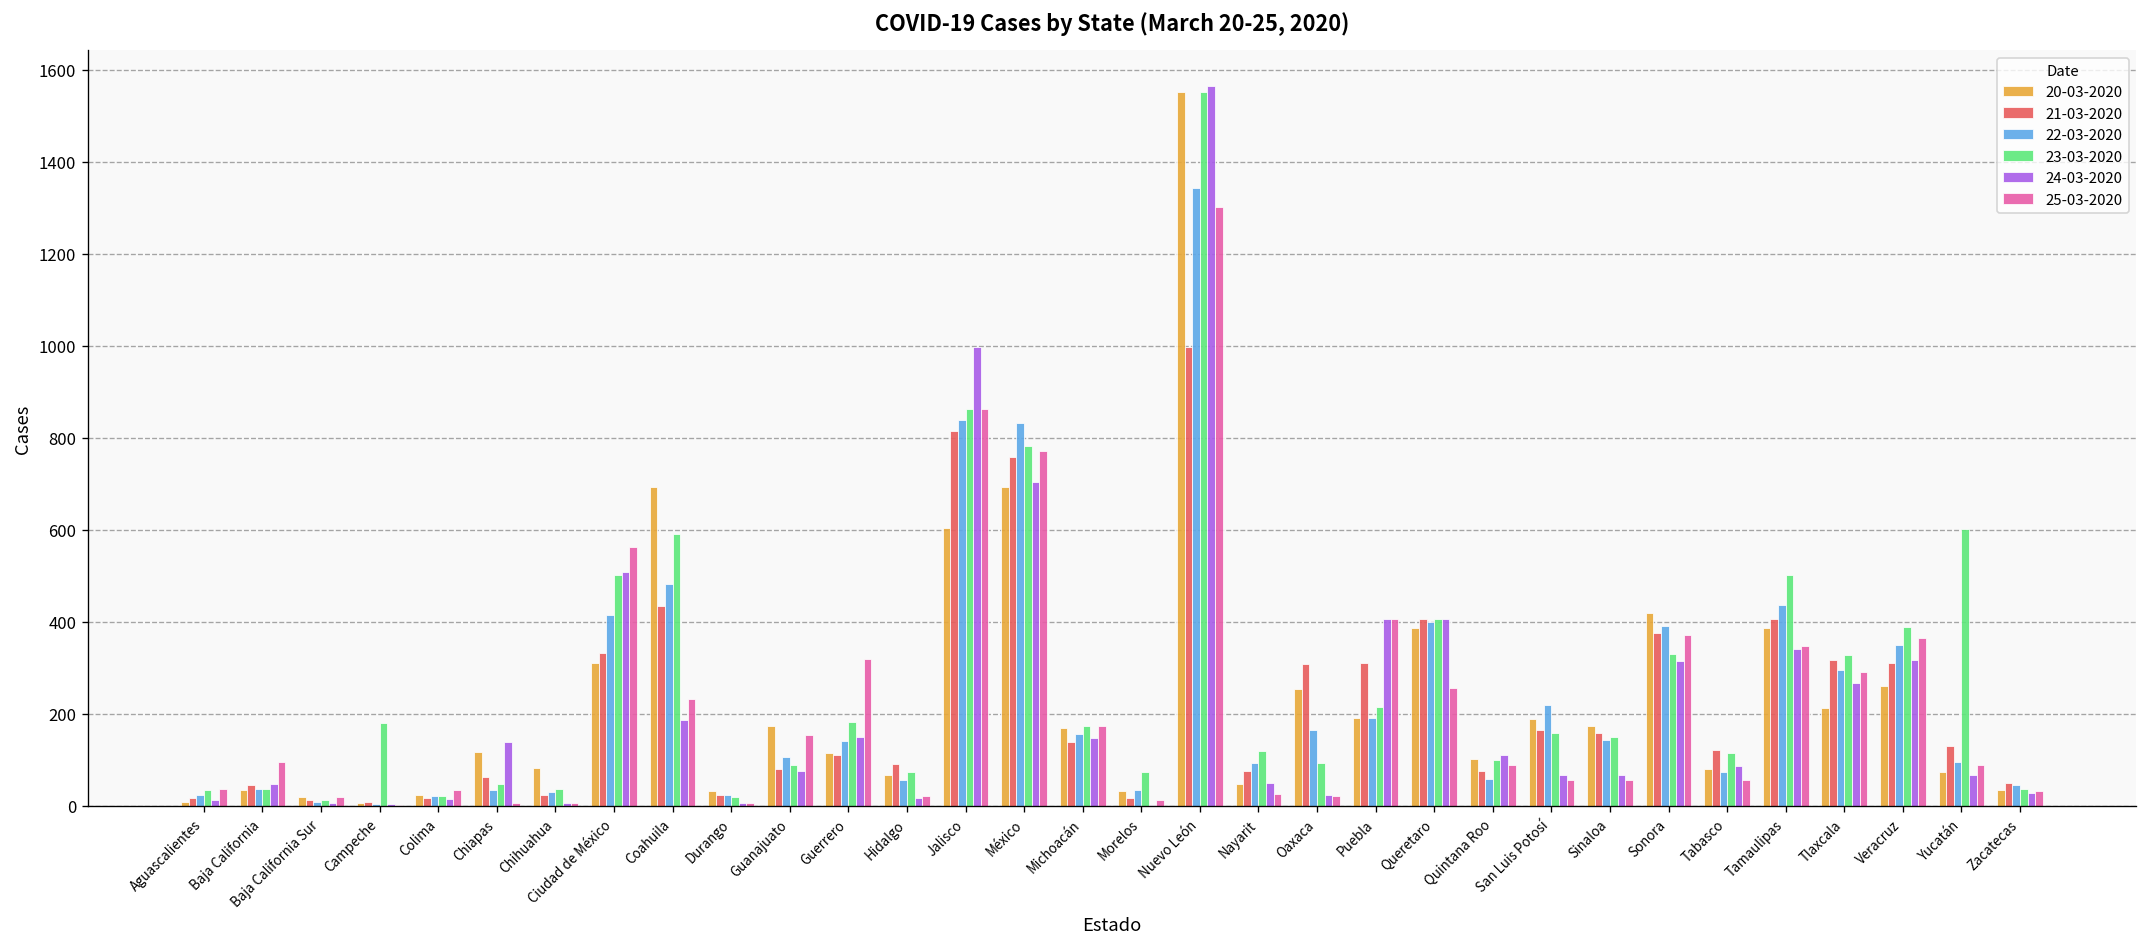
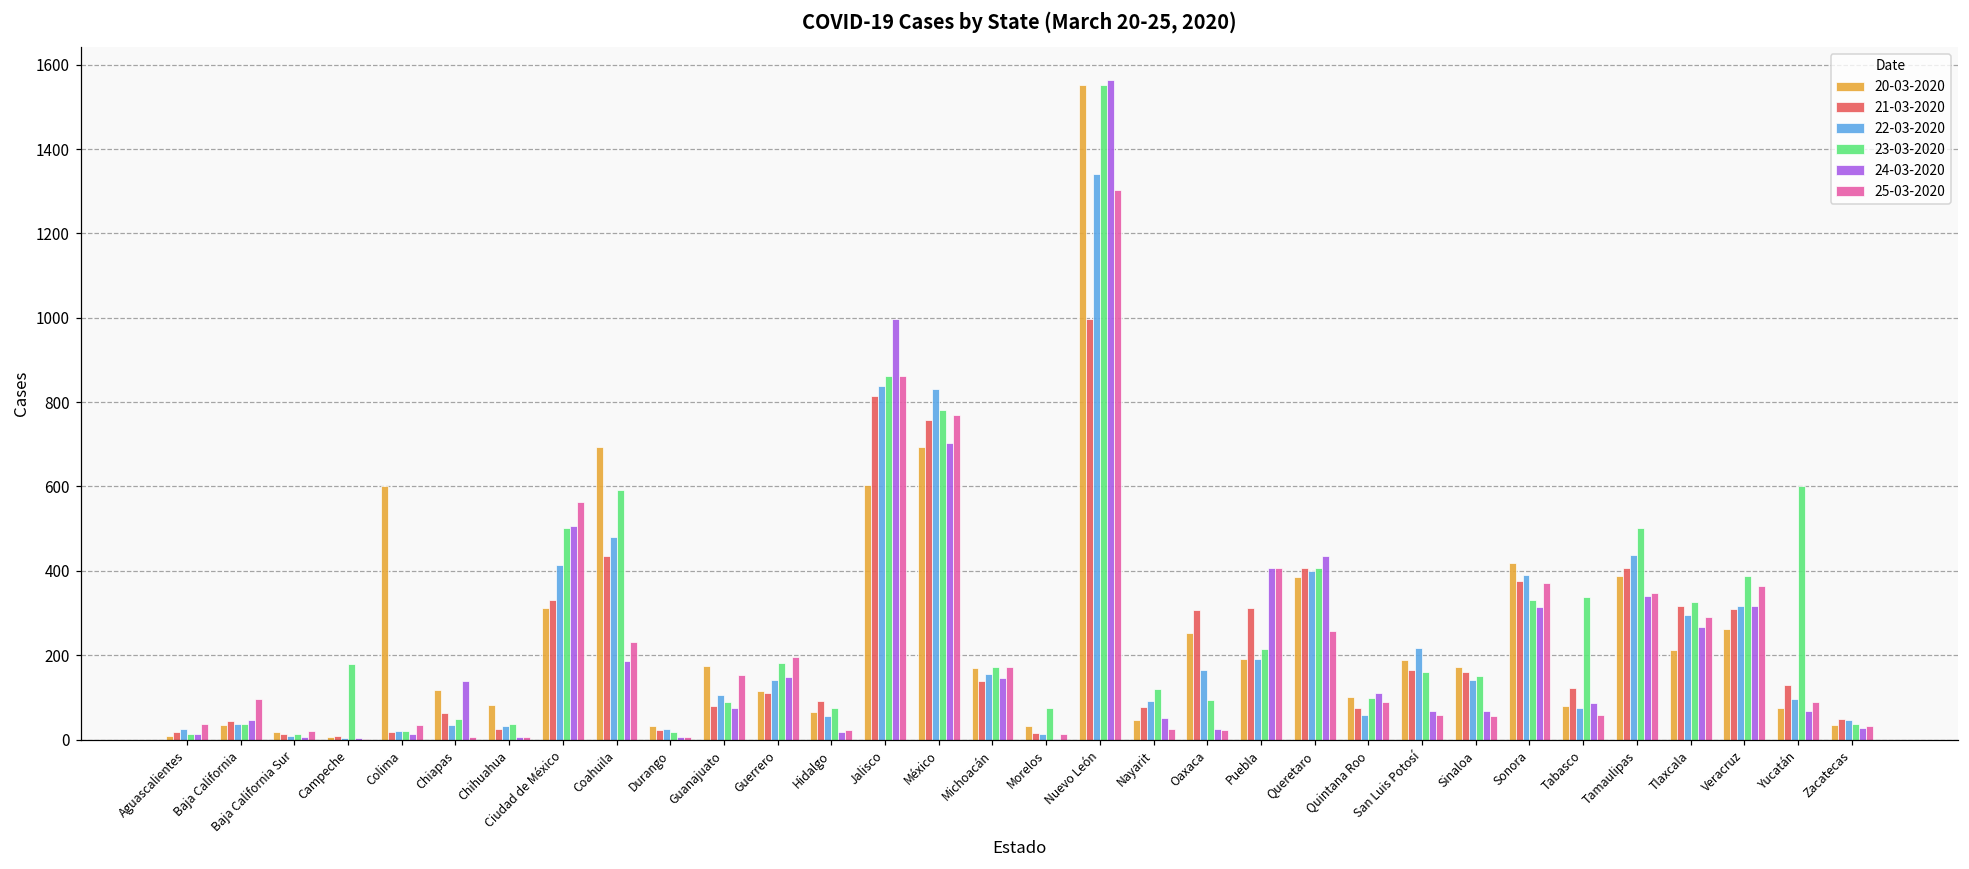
23-03-2020, Aguascalientes: 30 -> 10
20-03-2020, Colima: 20 -> 600
25-03-2020, Guerrero: 320 -> 200
22-03-2020, Morelos: 30 -> 10
24-03-2020, Queretaro: 410 -> 430
23-03-2020, Tabasco: 120 -> 340
22-03-2020, Veracruz: 350 -> 320
